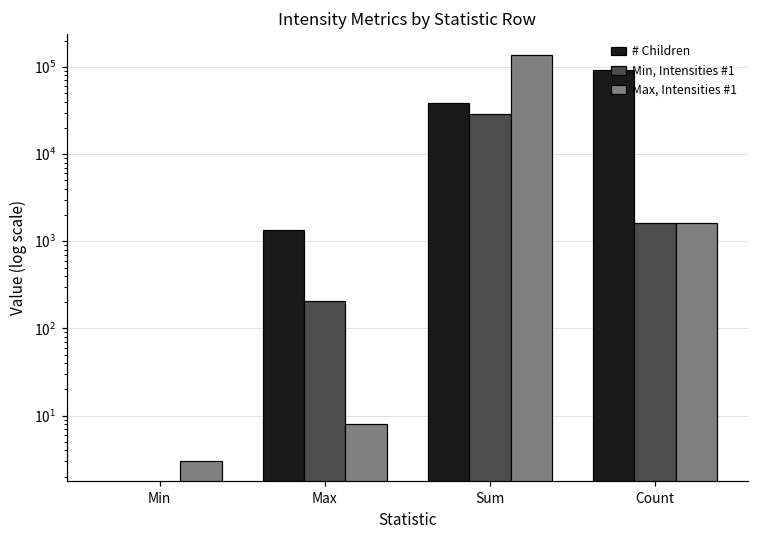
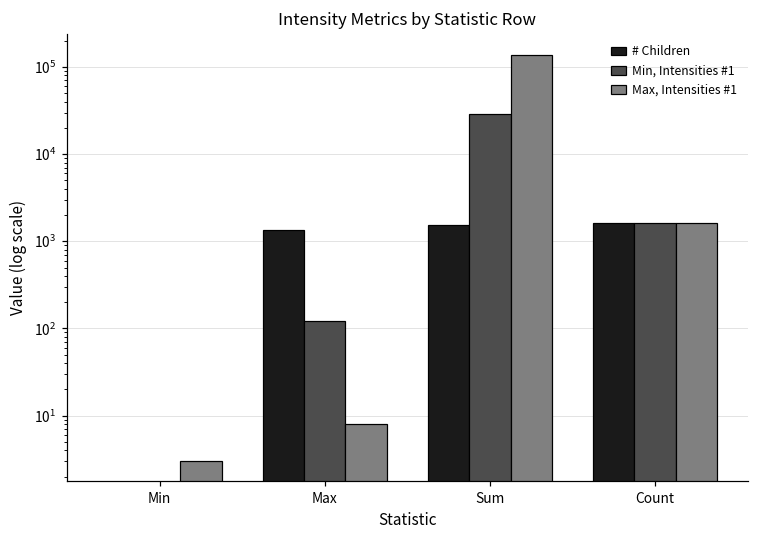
Min, Intensities #1, Max: 210 -> 120
# Children, Sum: 40000 -> 1600
# Children, Count: 90000 -> 1600
